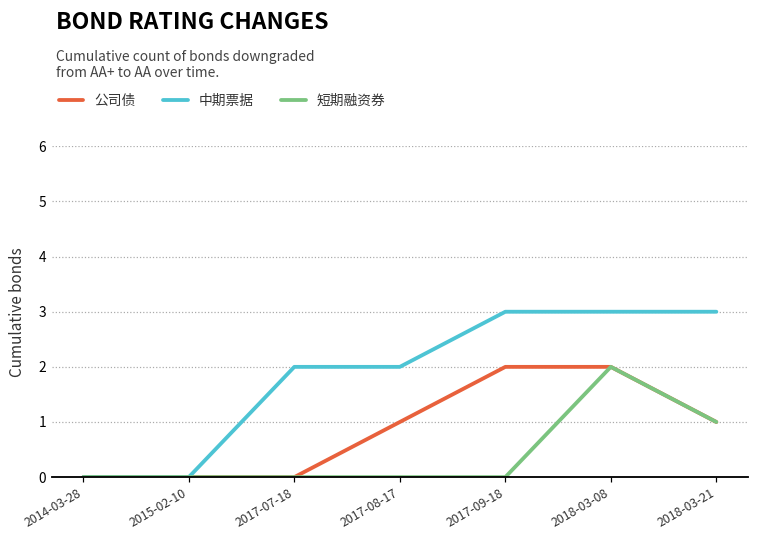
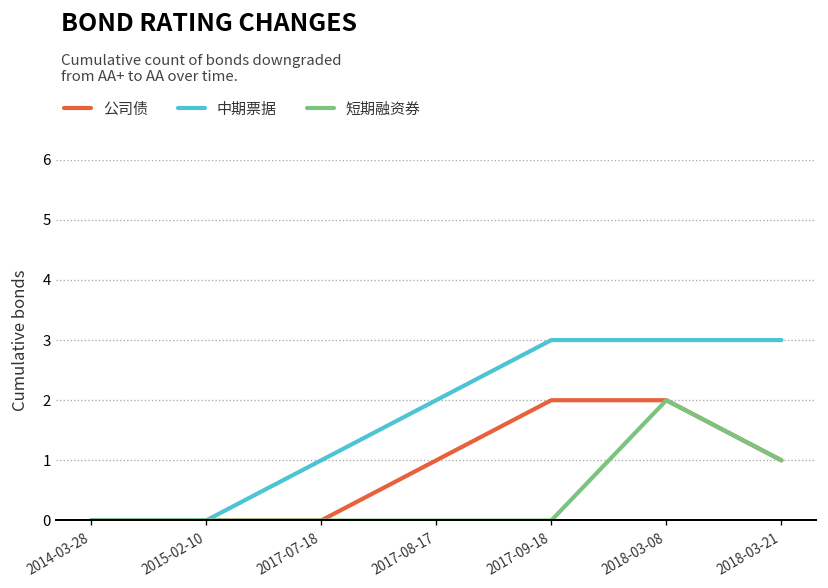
中期票据, 2017-07-18: 2 -> 1
